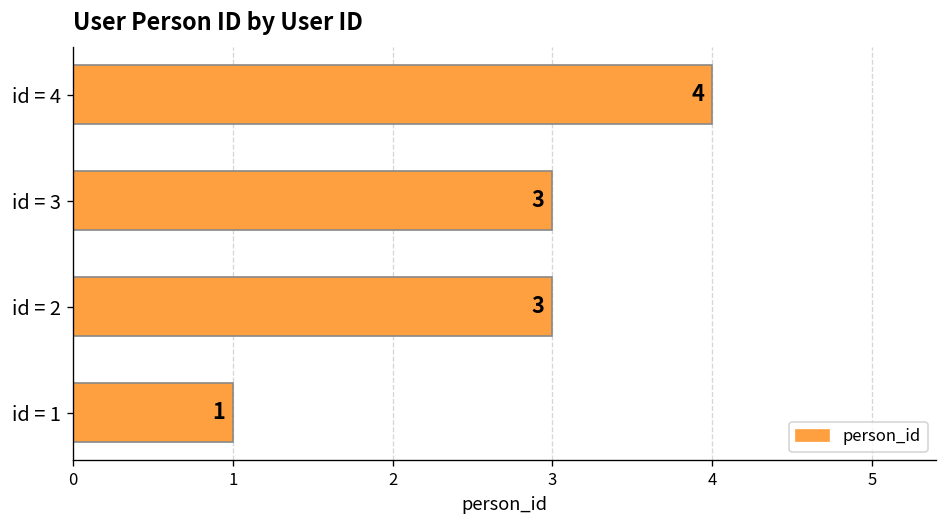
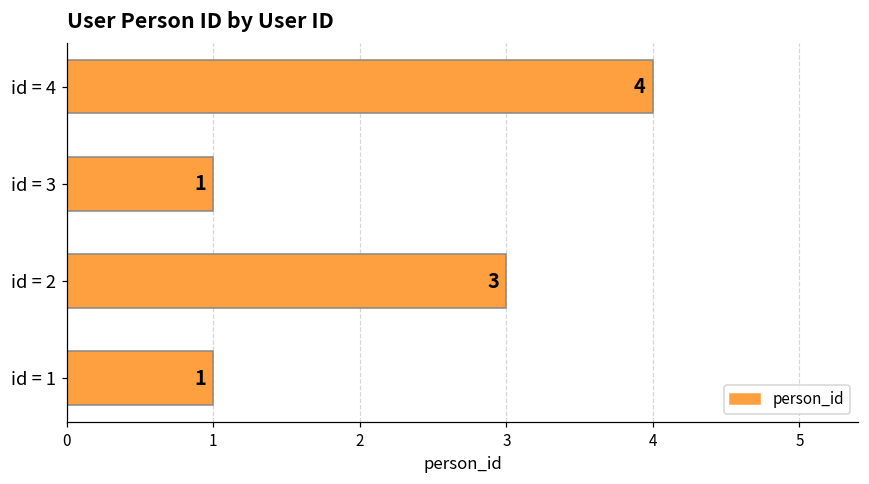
id = 3: 3 -> 1
